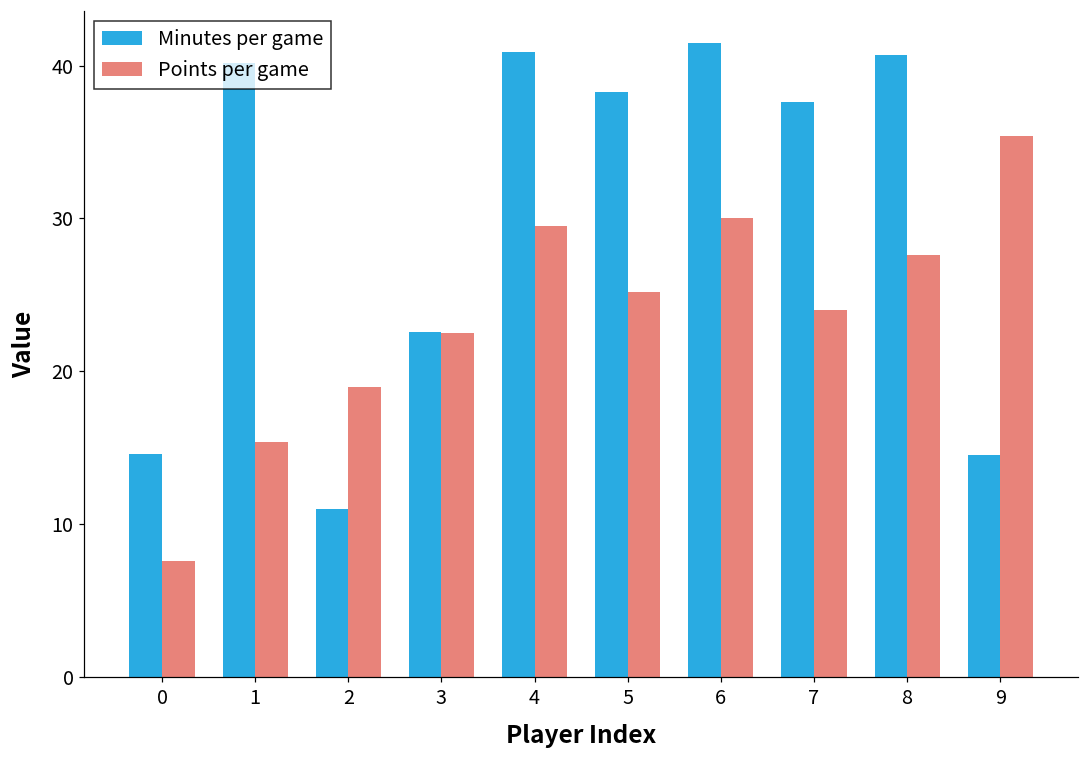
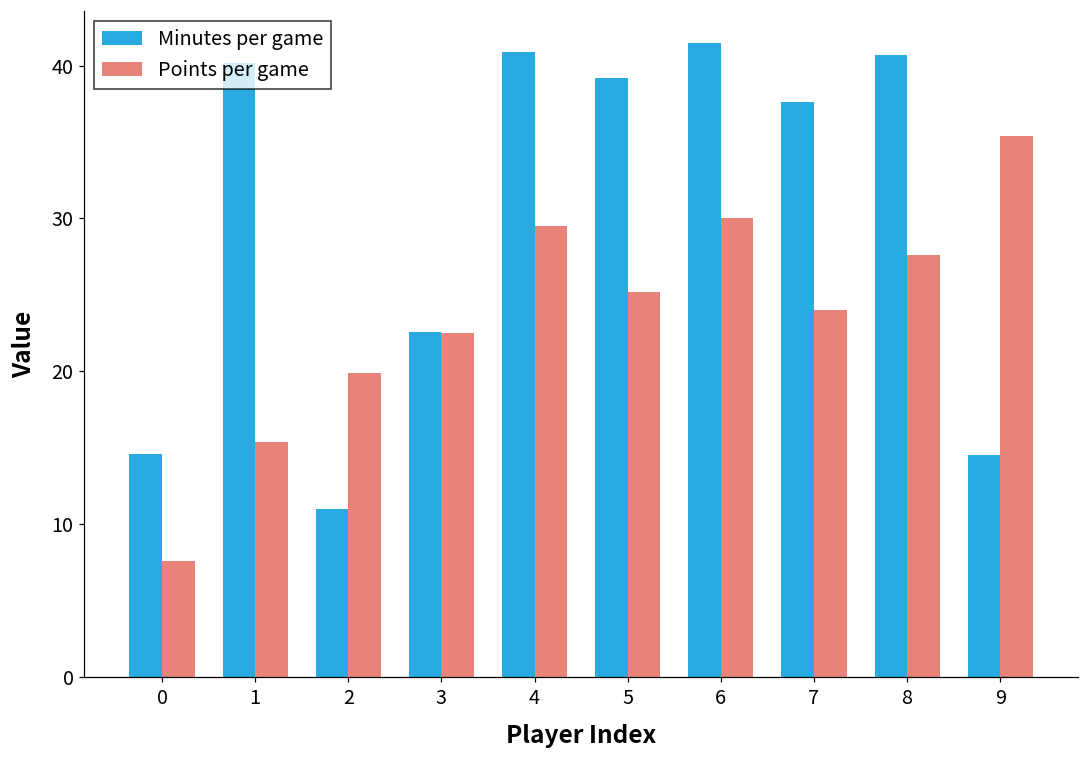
Points per game, 2: 19.0 -> 19.9
Minutes per game, 5: 38.3 -> 39.2
